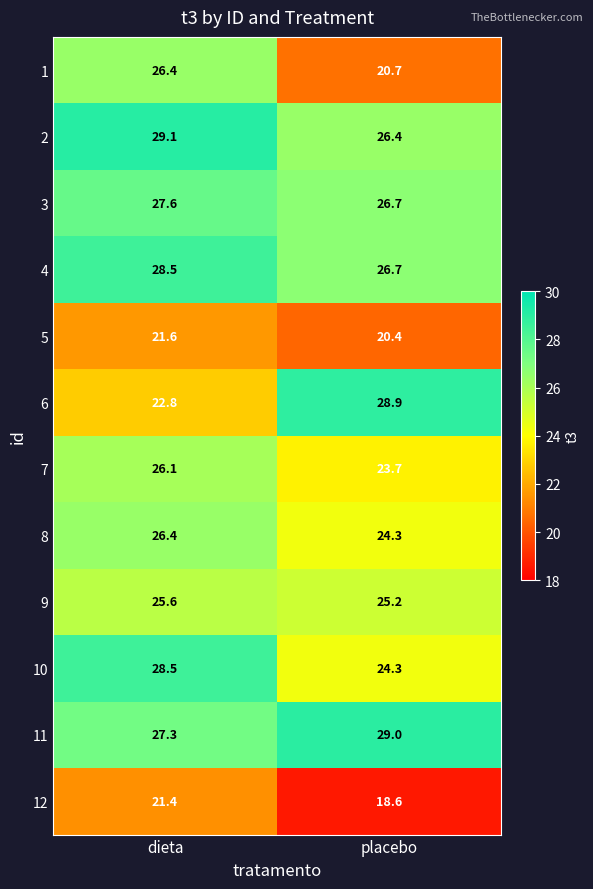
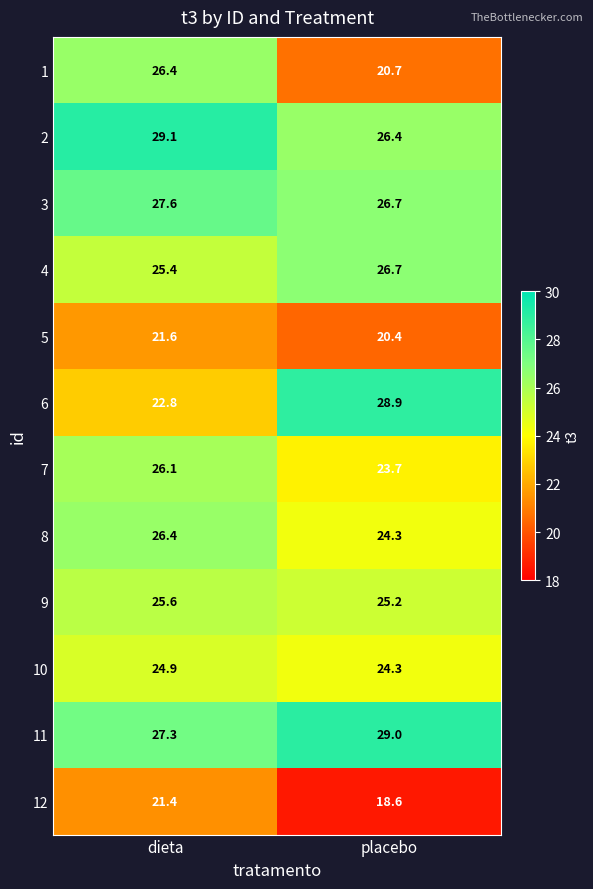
4, dieta: 28.5 -> 25.4
10, dieta: 28.5 -> 24.9
